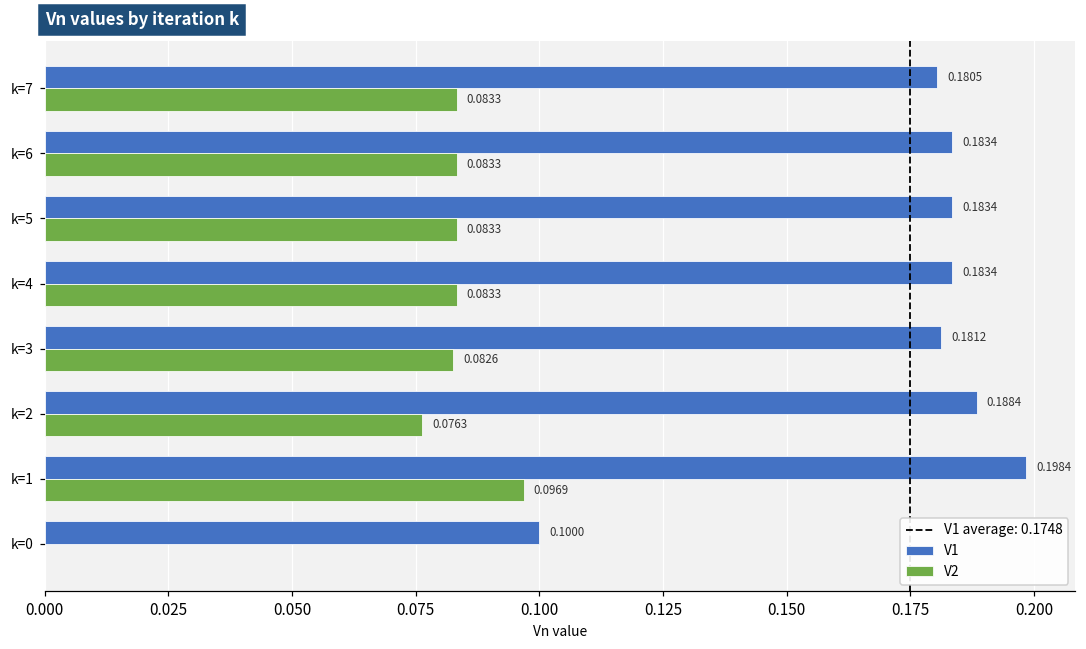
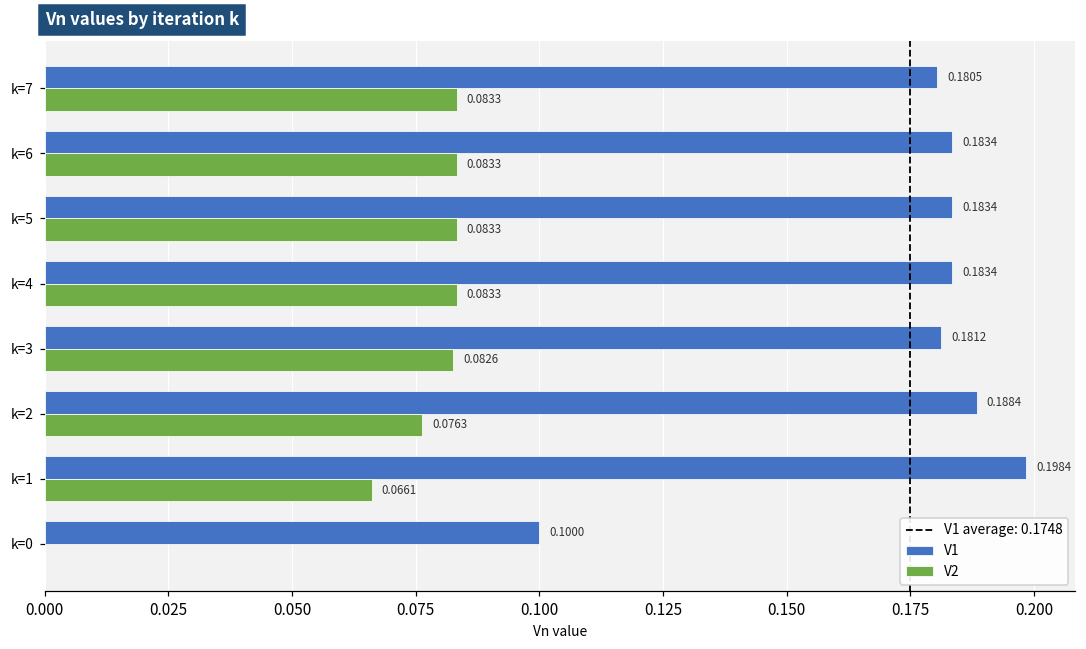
V2, k=1: 0.0969 -> 0.0661
